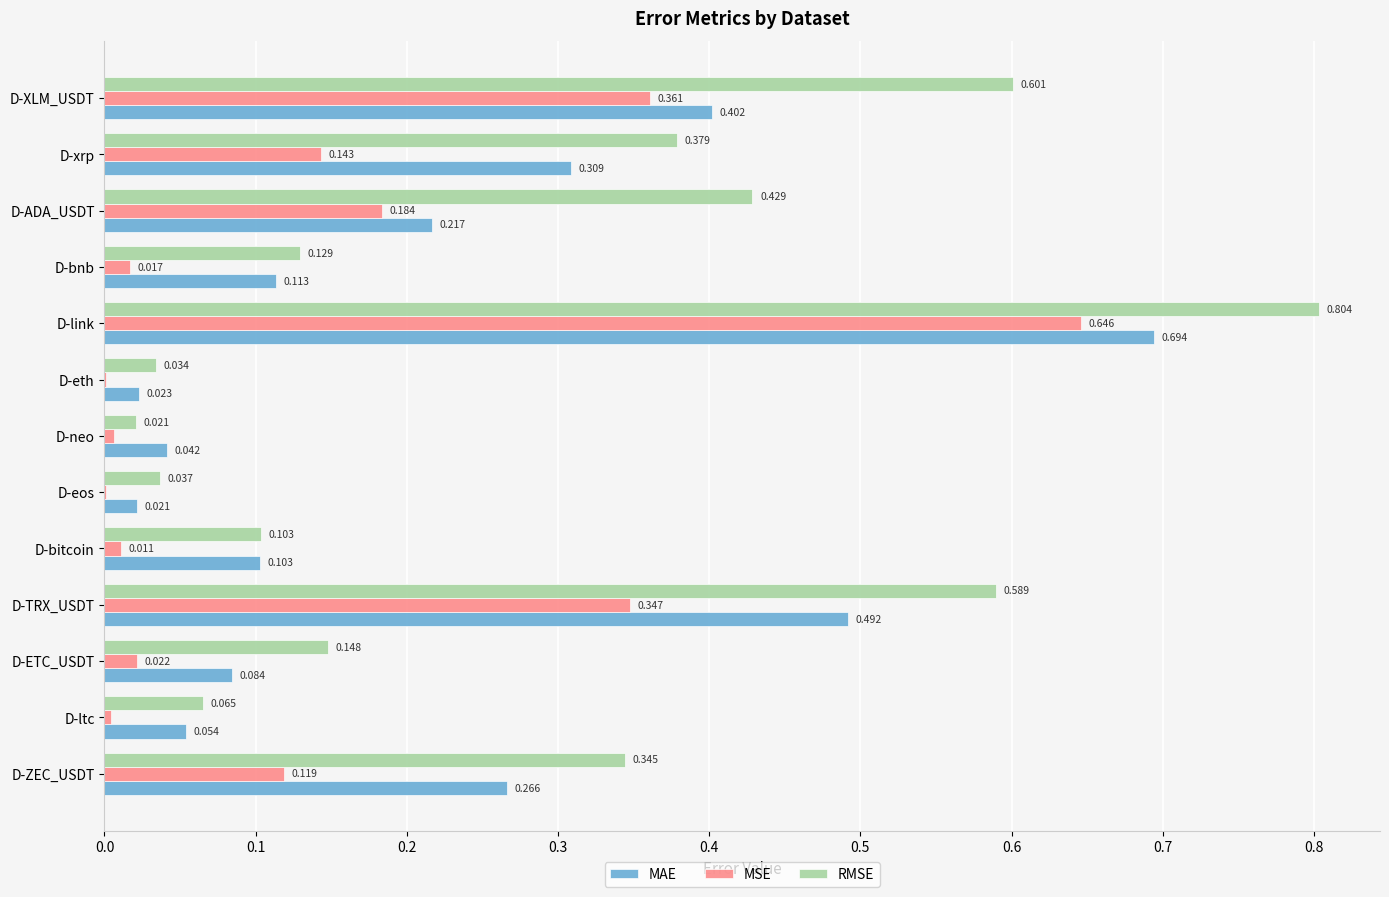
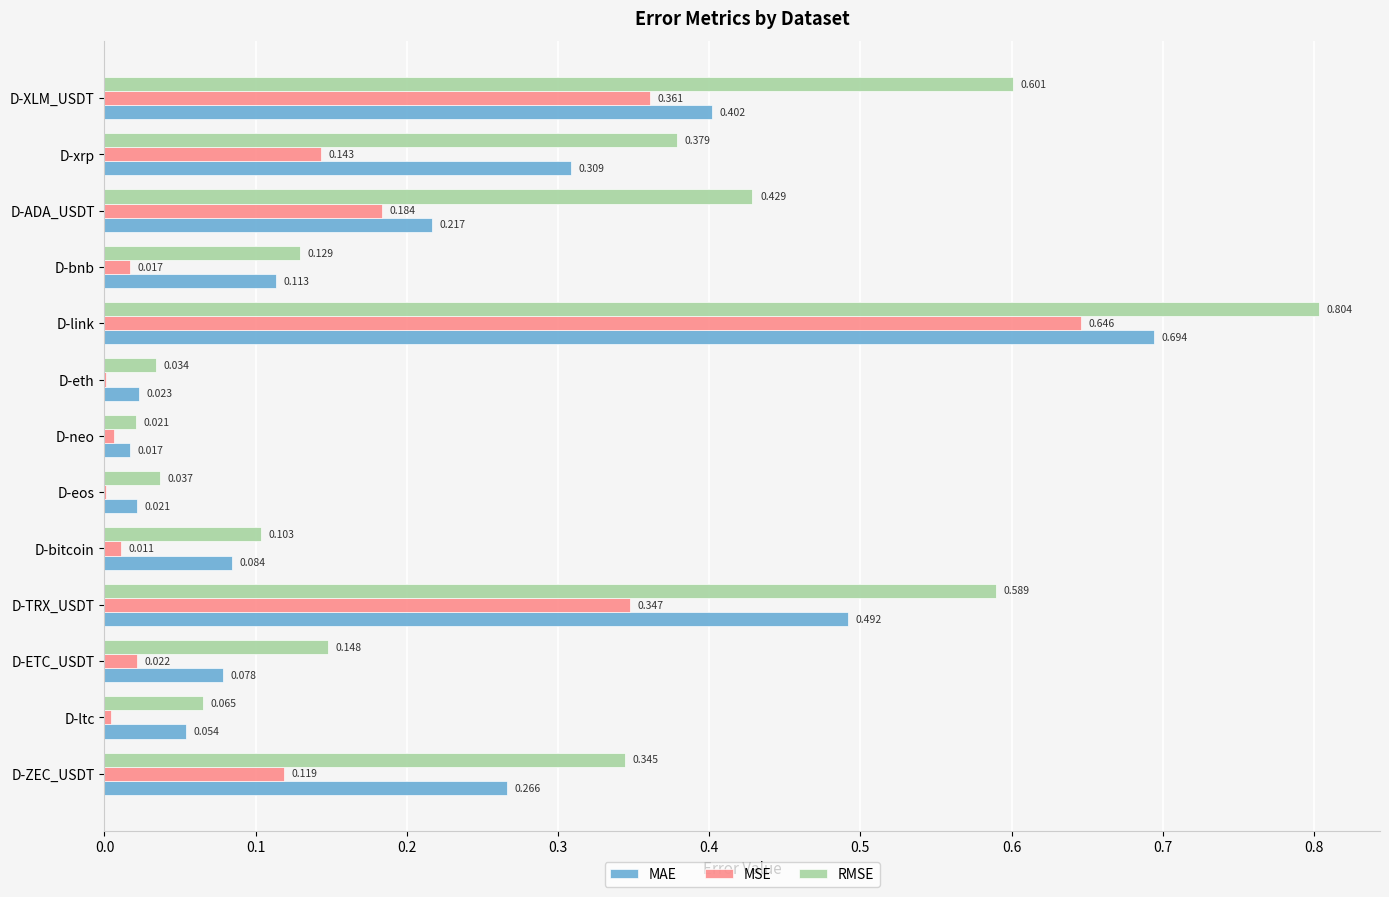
MAE, D-neo: 0.042 -> 0.017
MAE, D-bitcoin: 0.103 -> 0.084
MAE, D-ETC_USDT: 0.084 -> 0.078
